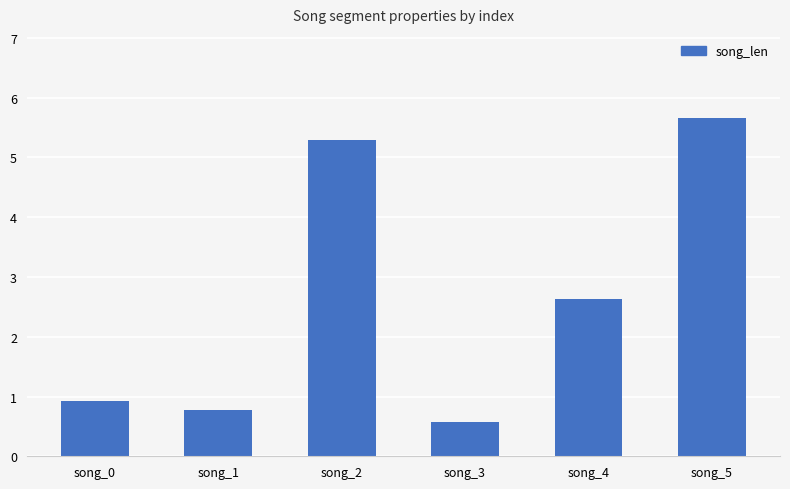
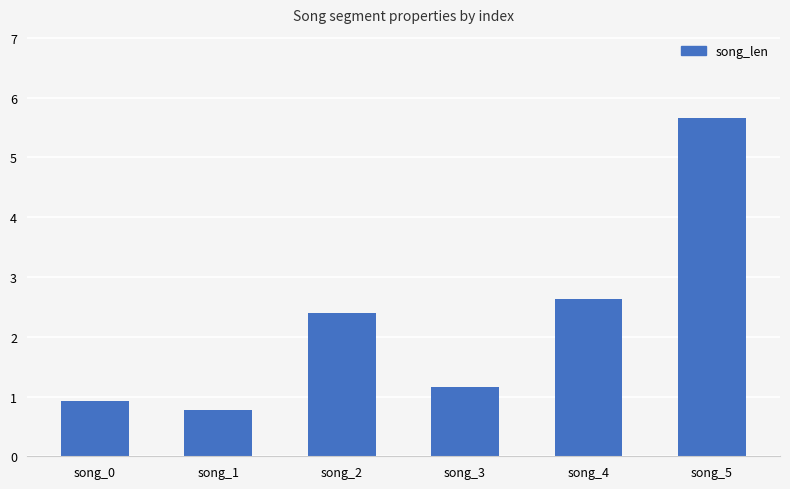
song_2: 5.3 -> 2.4
song_3: 0.6 -> 1.2
